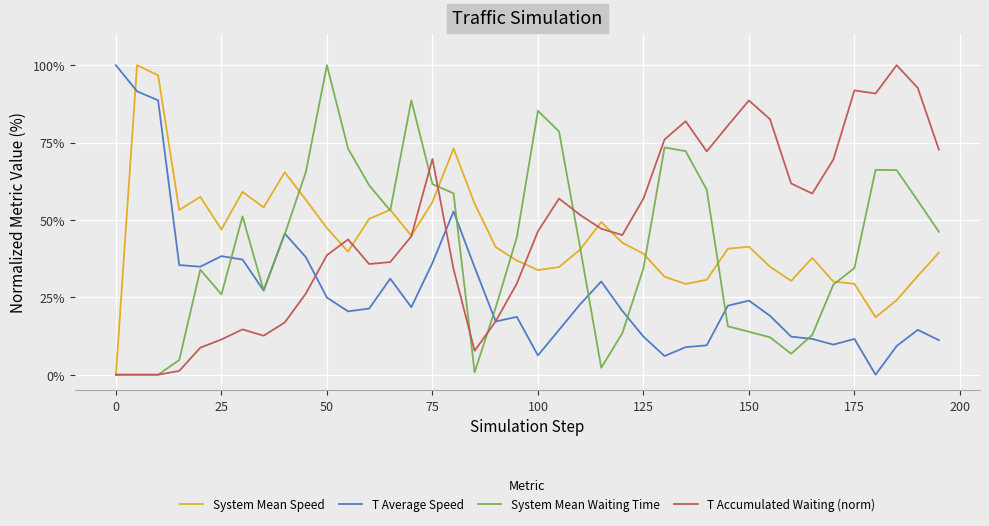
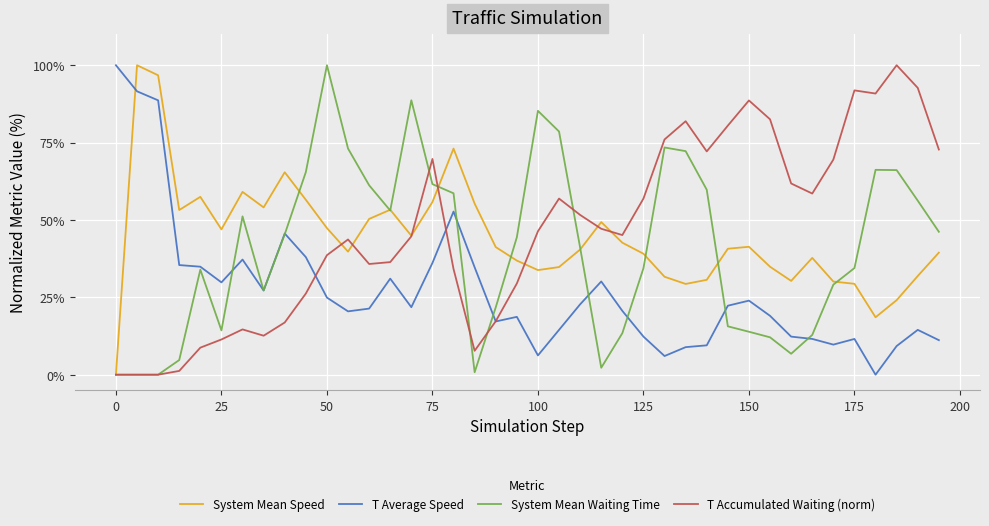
T Average Speed, 25: 38% -> 30%
System Mean Waiting Time, 25: 26% -> 14%
